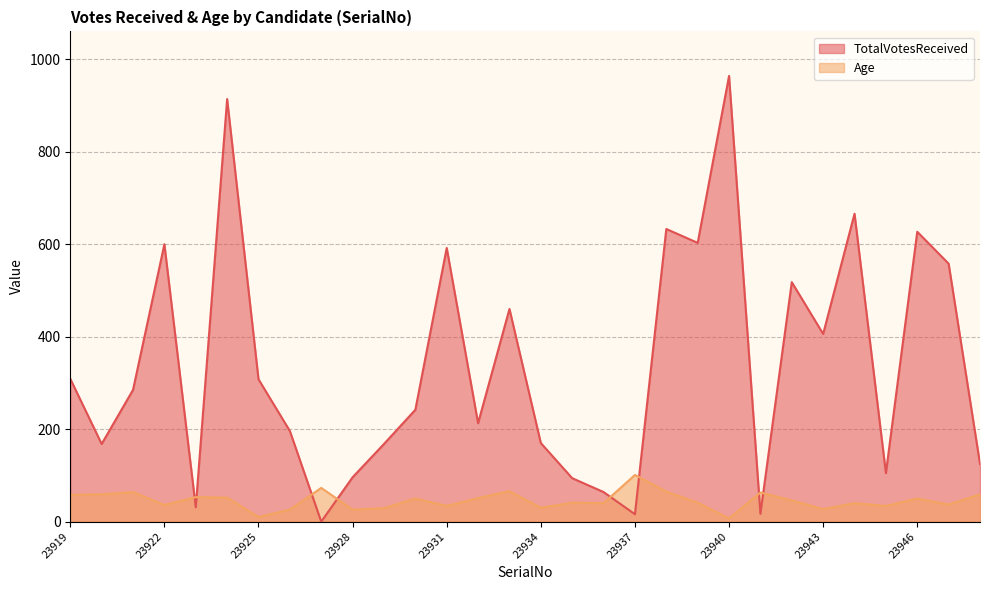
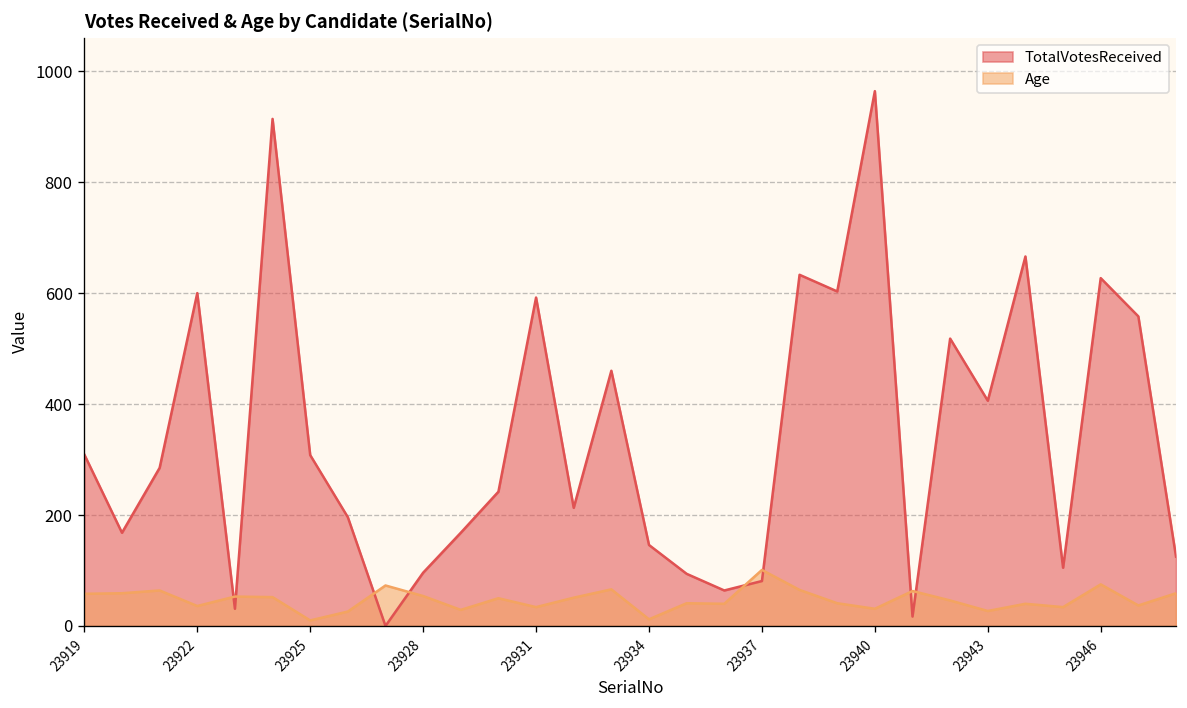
Age, 23928: 30 -> 50
TotalVotesReceived, 23934: 170 -> 150
Age, 23934: 30 -> 10
TotalVotesReceived, 23937: 20 -> 80
Age, 23940: 10 -> 30
Age, 23946: 50 -> 80
